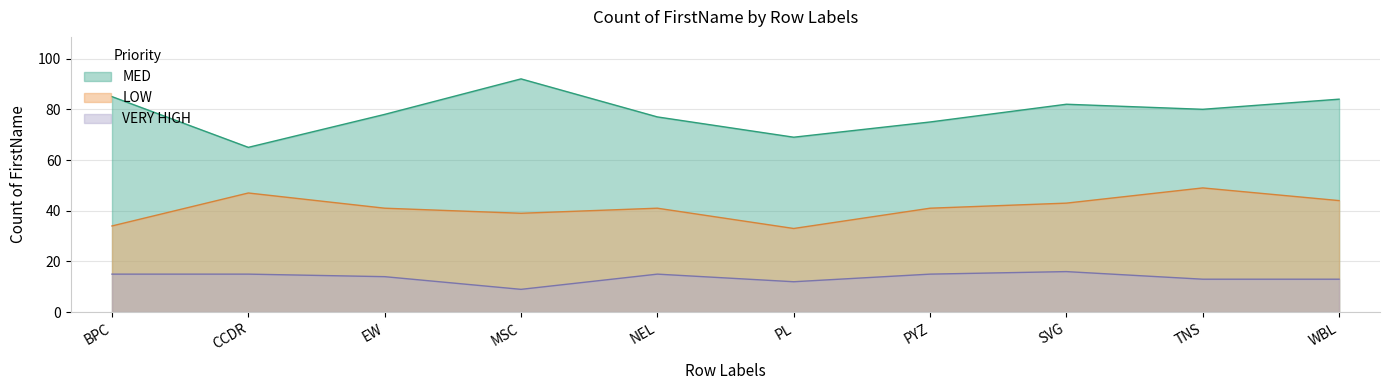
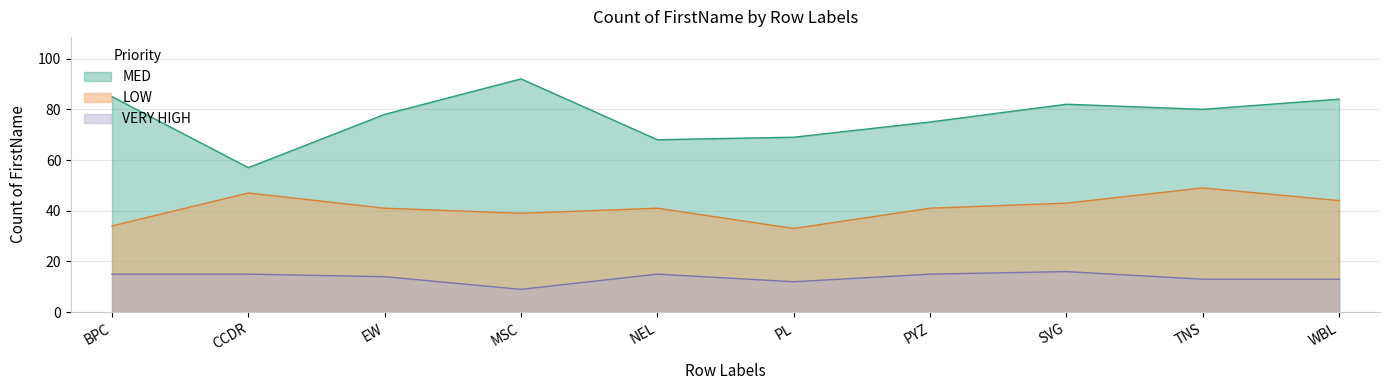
MED, CCDR: 65 -> 57
MED, NEL: 77 -> 68
